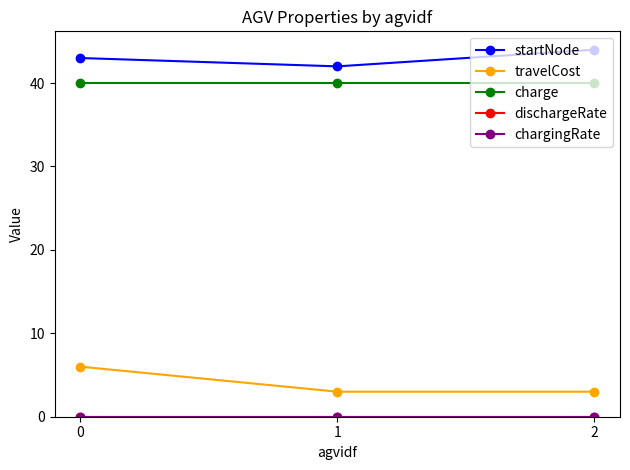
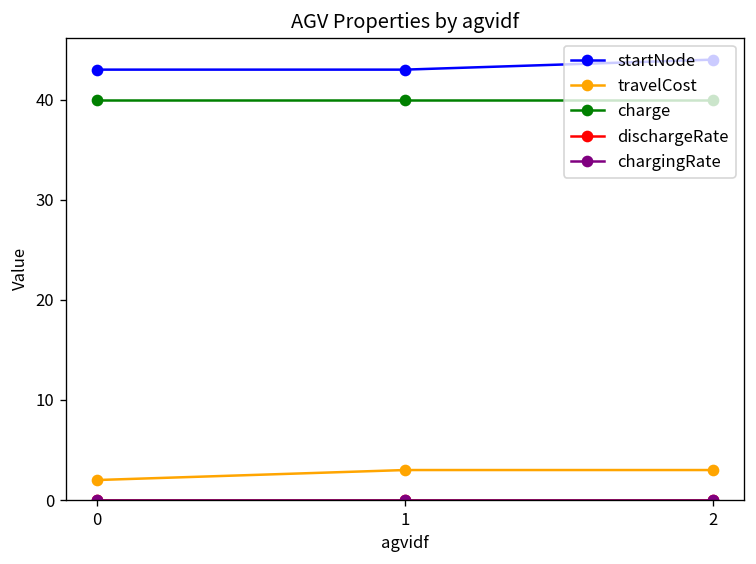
travelCost, 0: 6 -> 2
startNode, 1: 42 -> 43
